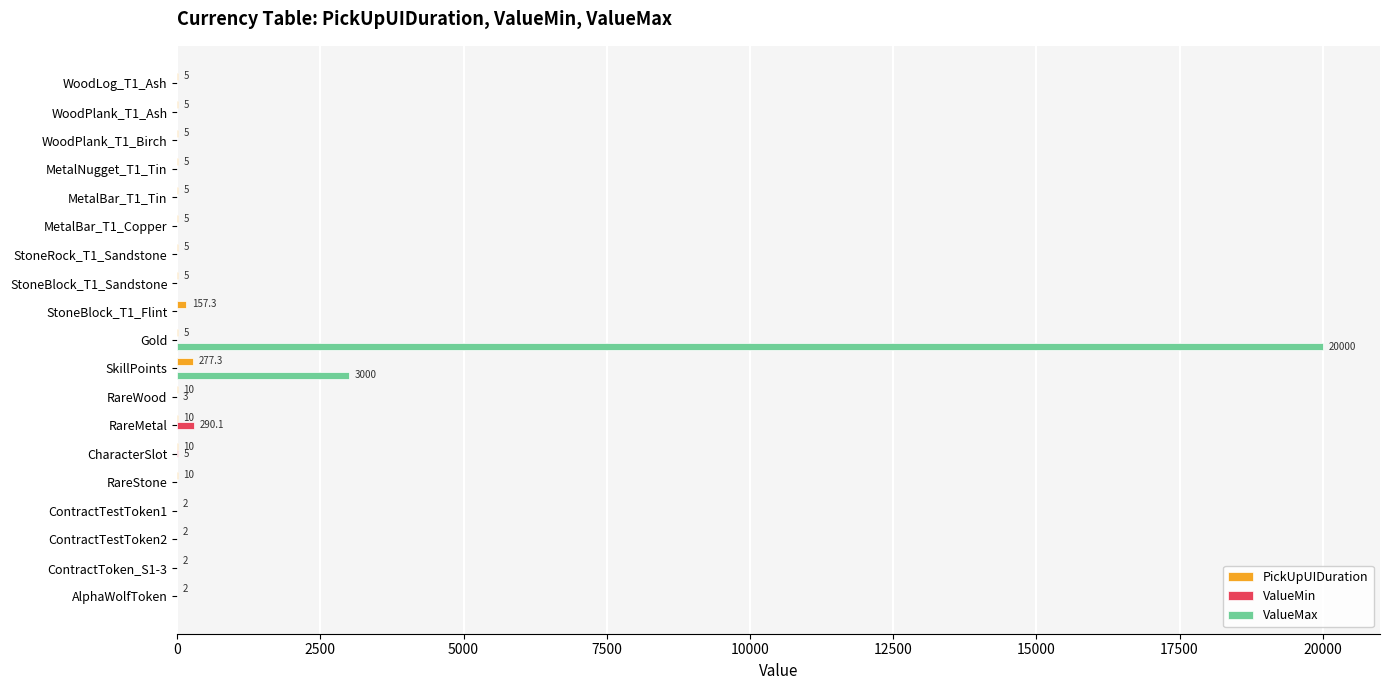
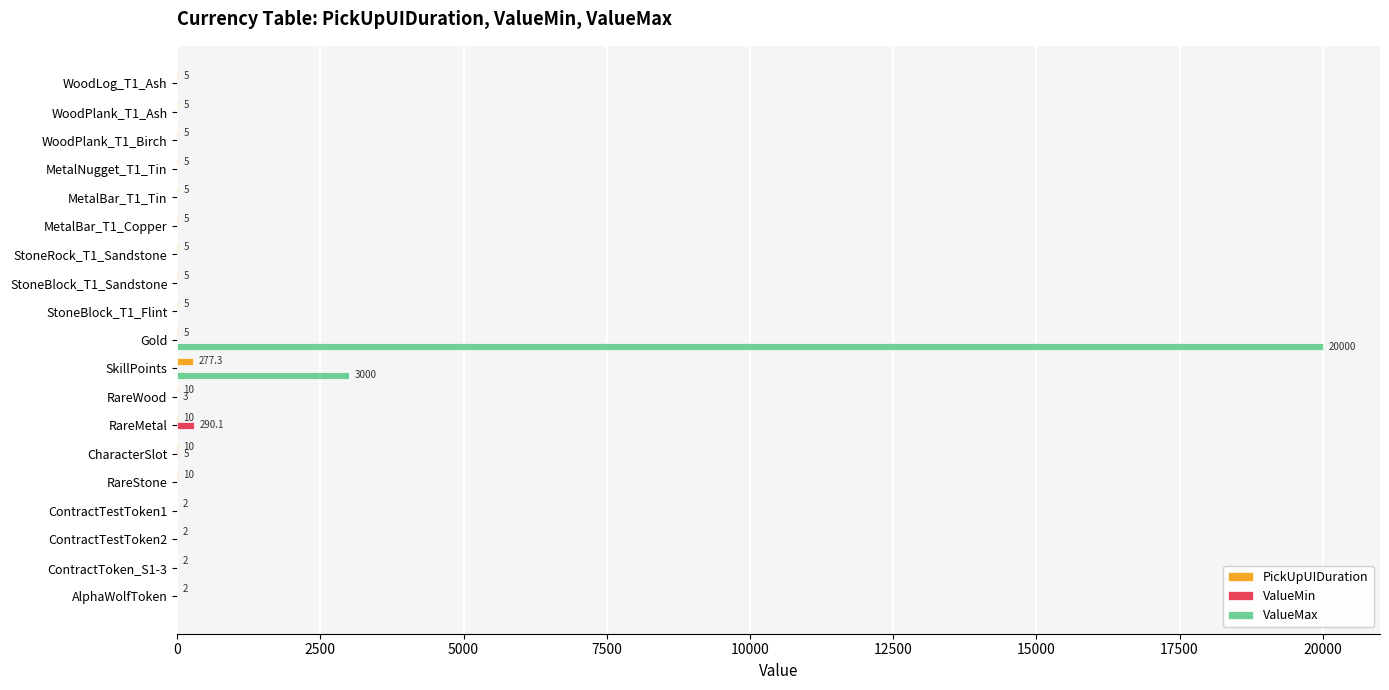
PickUpUIDuration, StoneBlock_T1_Flint: 157.3 -> 5
